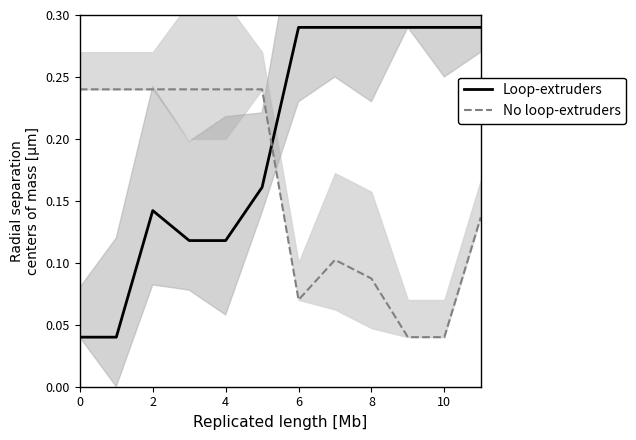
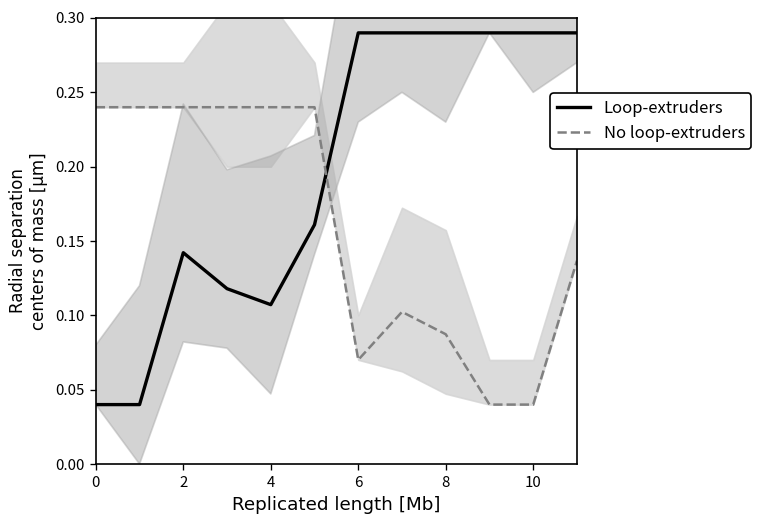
Loop-extruders, 4: 0.118 -> 0.107
